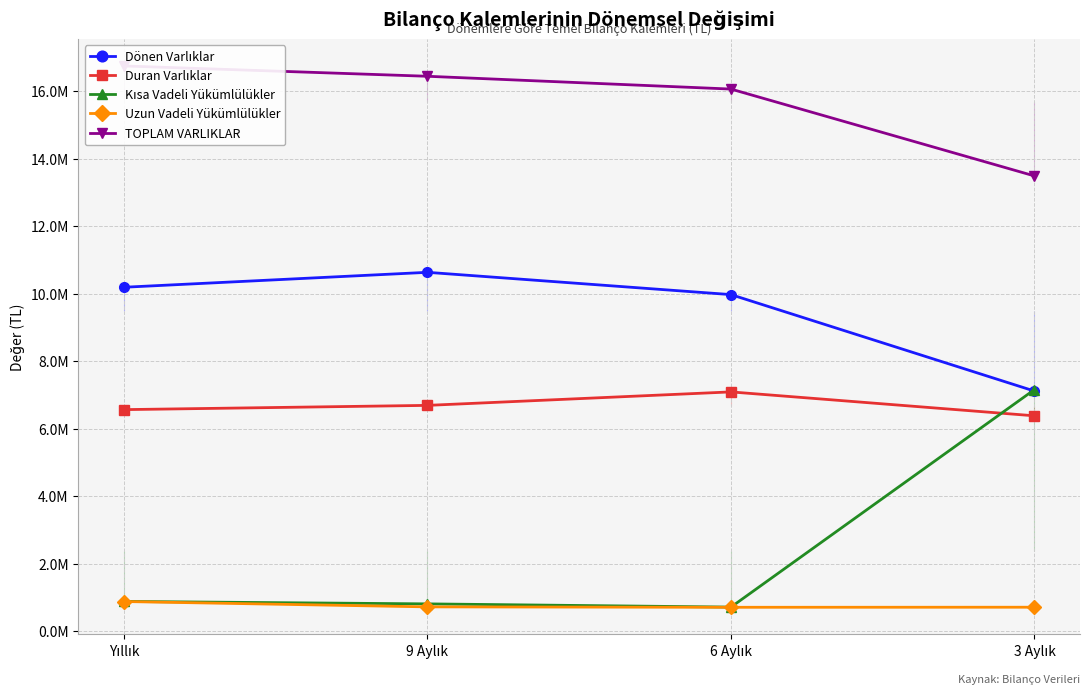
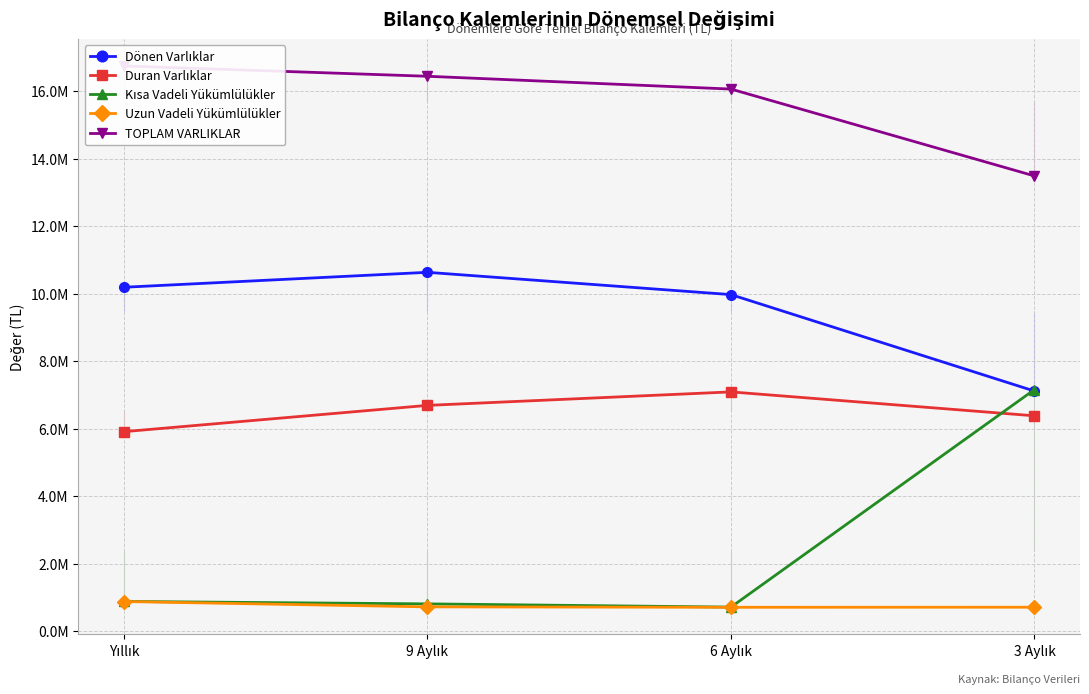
Duran Varlıklar, Yıllık: 6600000 -> 5900000
